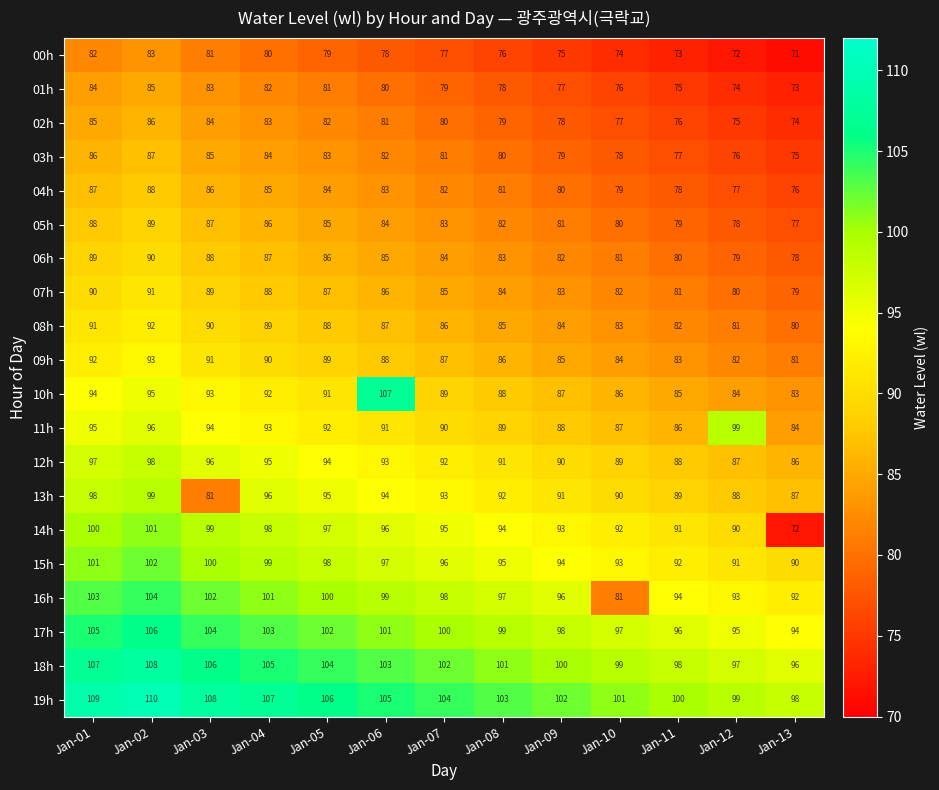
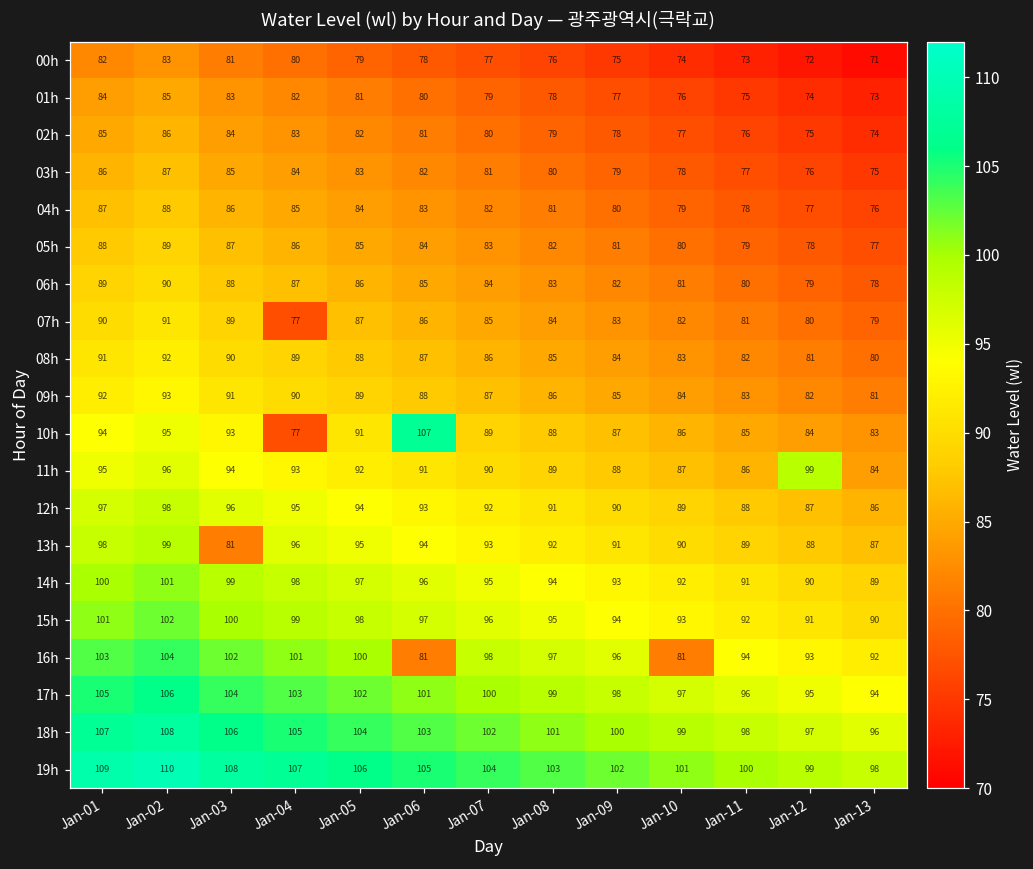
07h, Jan-04: 88 -> 77
10h, Jan-04: 92 -> 77
14h, Jan-13: 72 -> 89
16h, Jan-06: 99 -> 81
